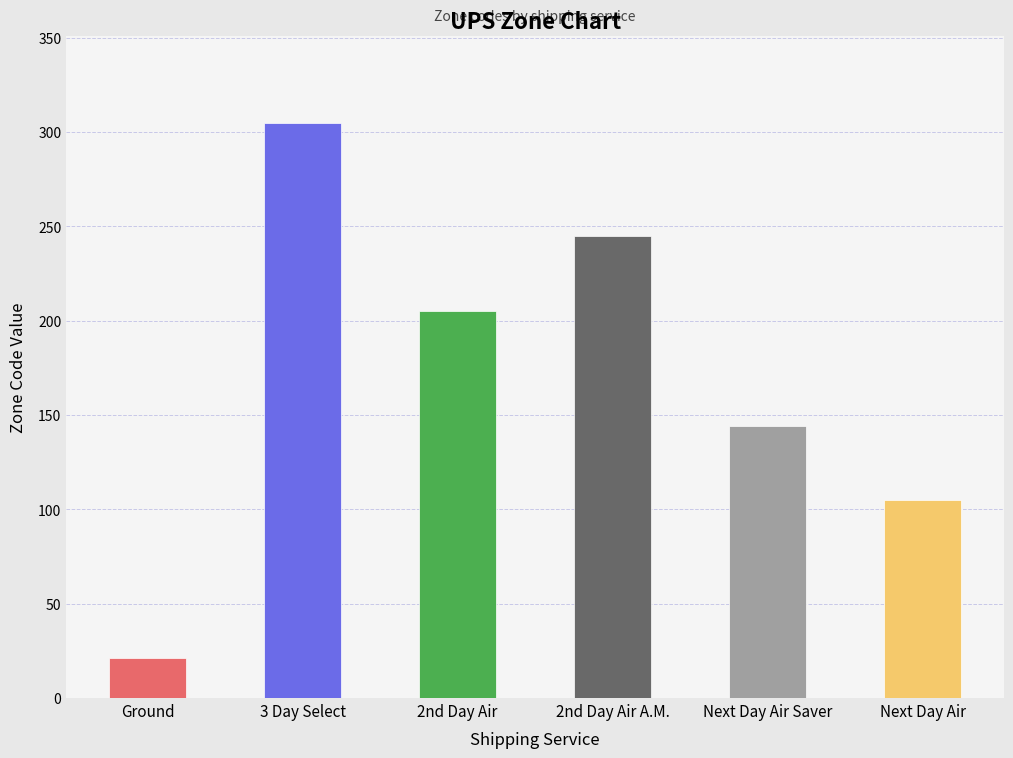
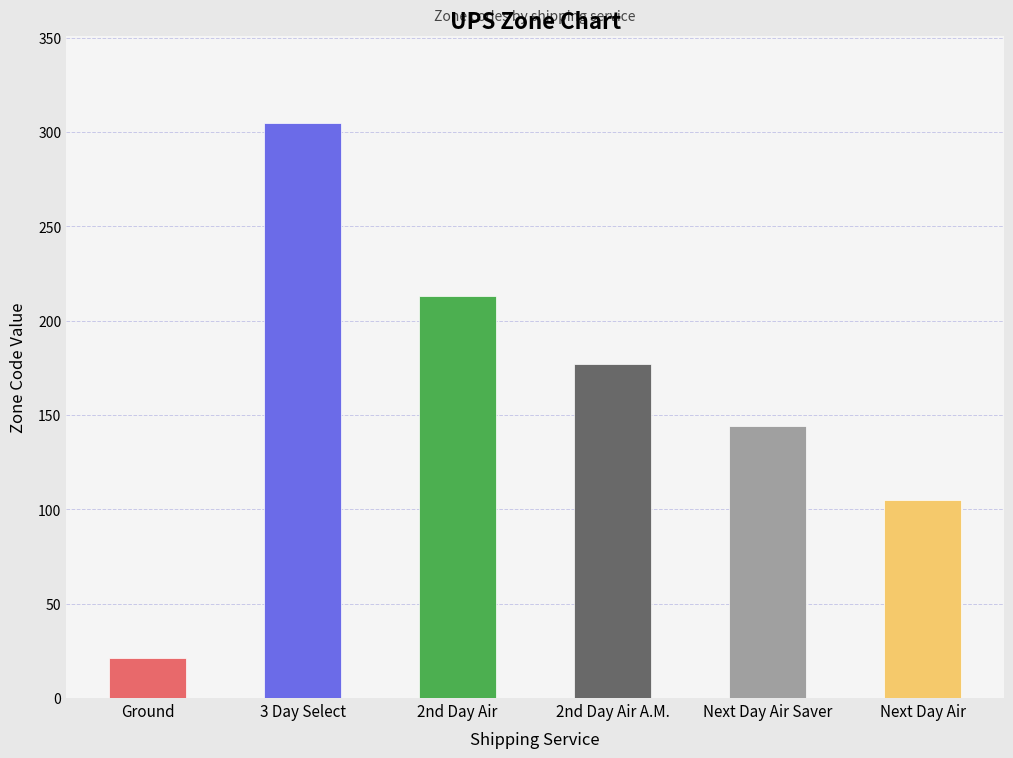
2nd Day Air: 205 -> 213
2nd Day Air A.M.: 245 -> 177
